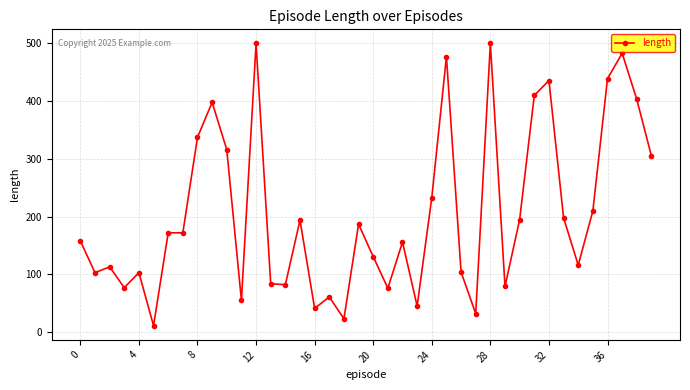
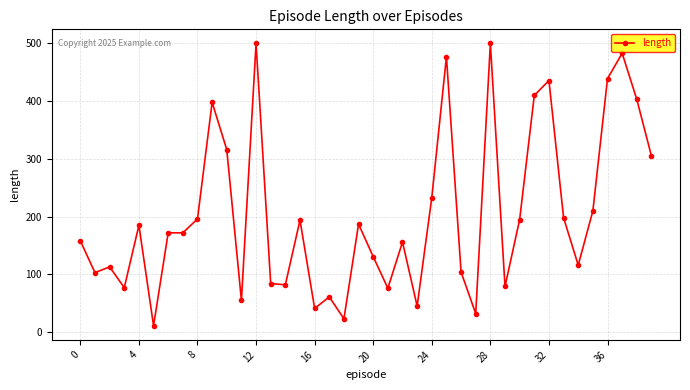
4: 100 -> 190
8: 340 -> 200
